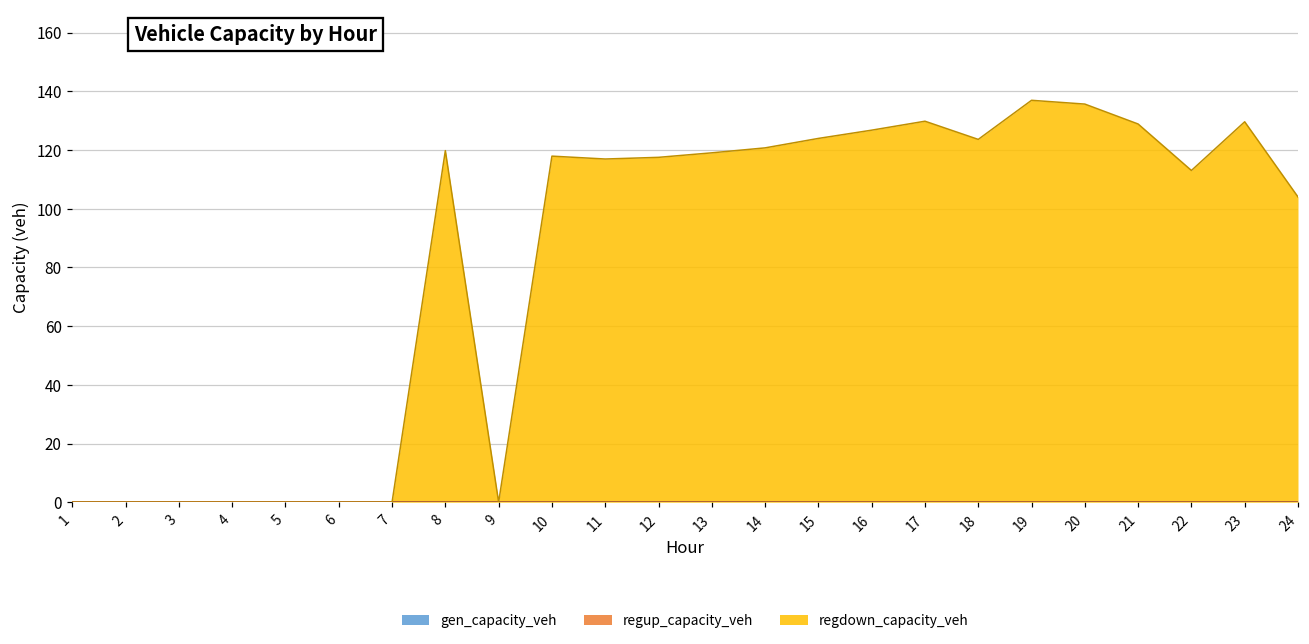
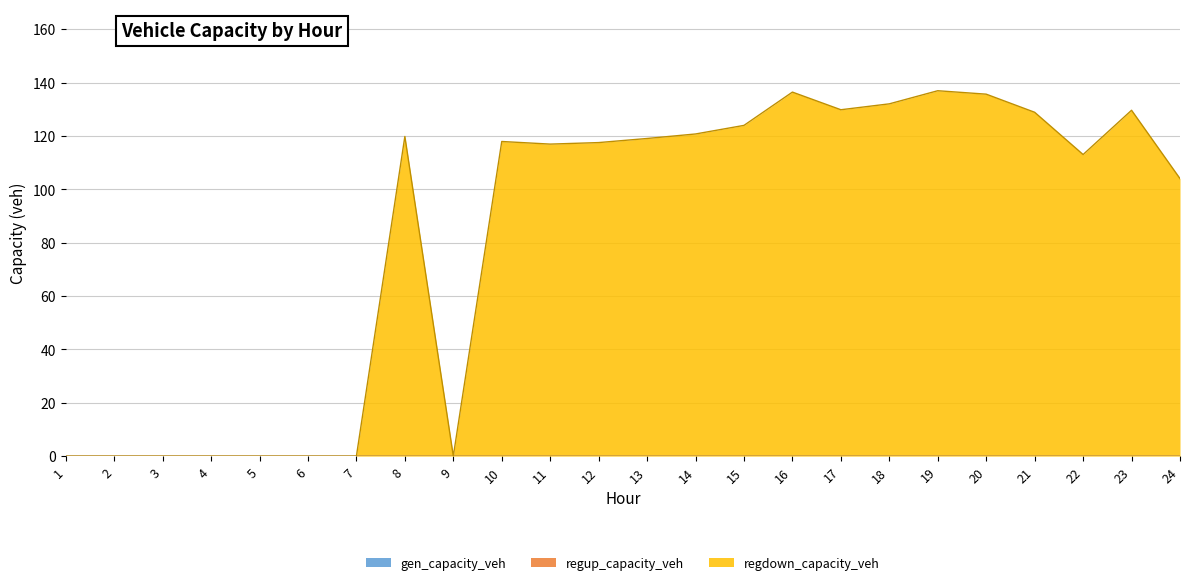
regdown_capacity_veh, 16: 127 -> 136
regdown_capacity_veh, 18: 124 -> 132
